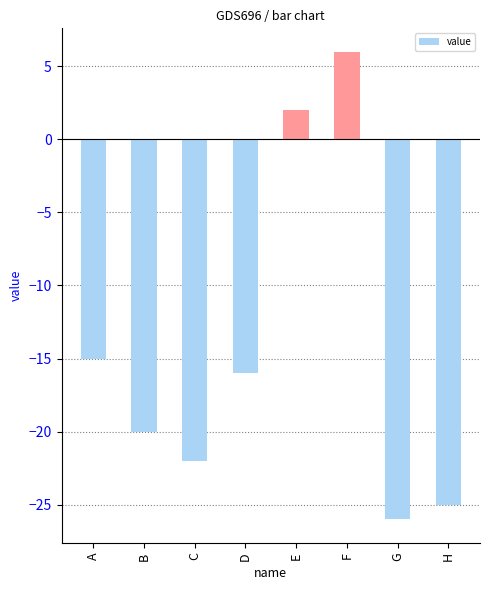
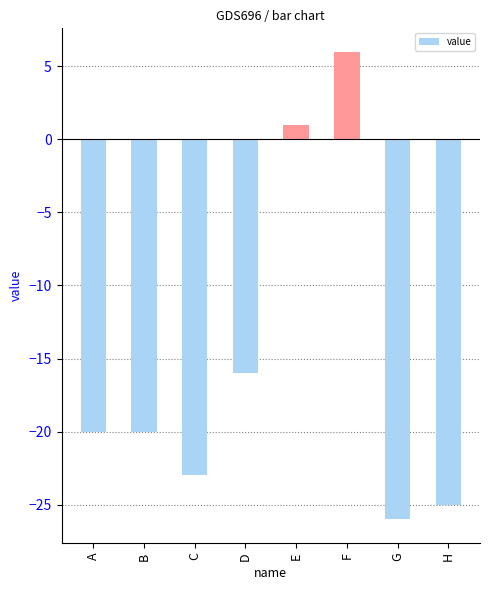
A: -15 -> -20
C: -22 -> -23
E: 2 -> 1
